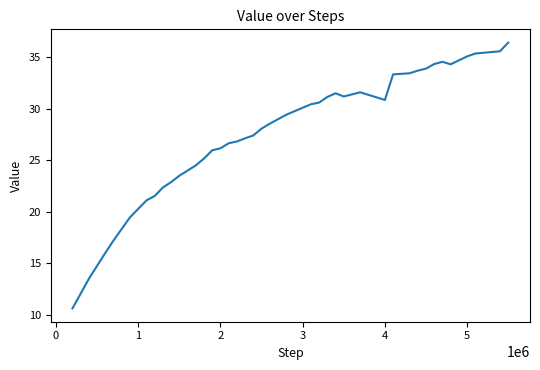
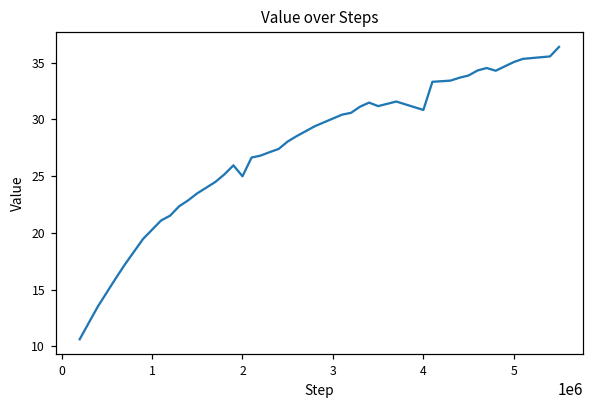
2: 26.2 -> 25.0
